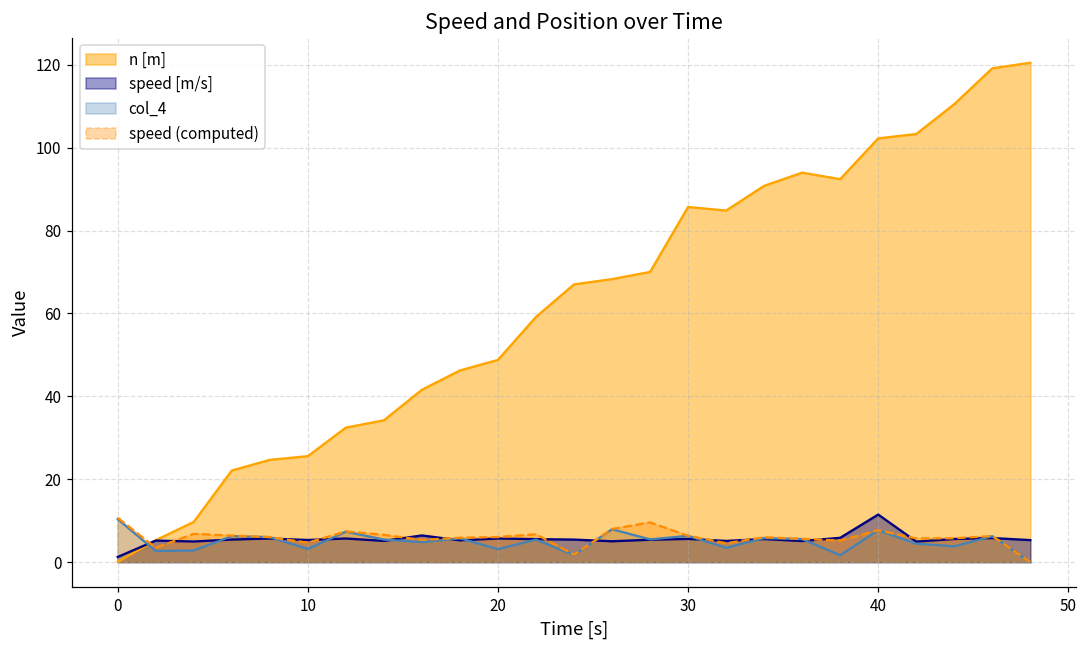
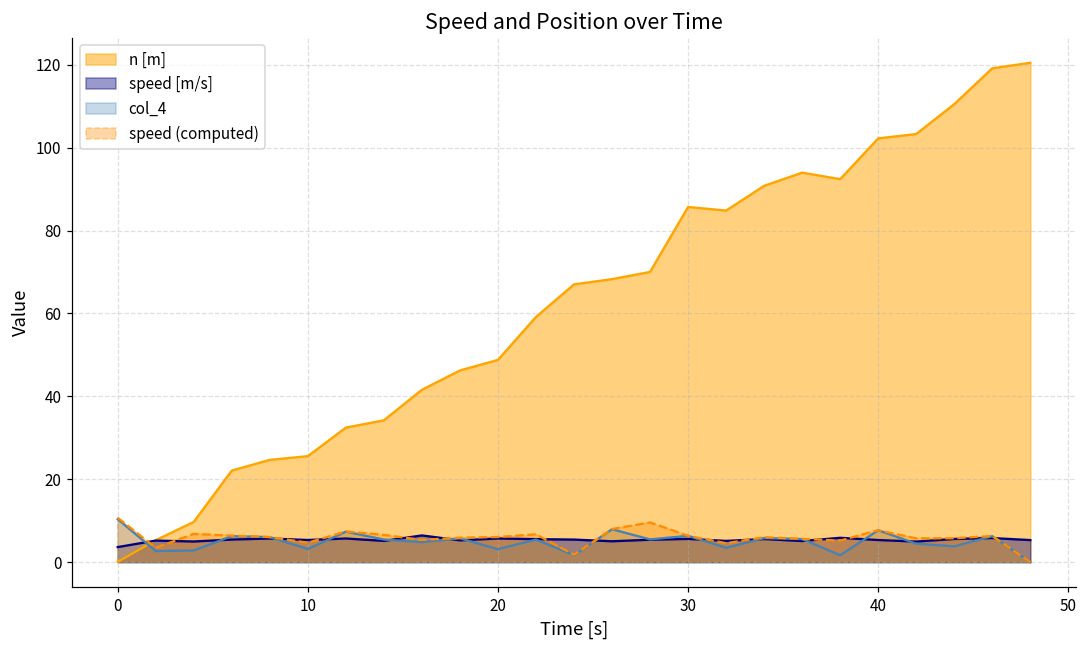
speed [m/s], 0: 1 -> 4
speed [m/s], 40: 11 -> 5
